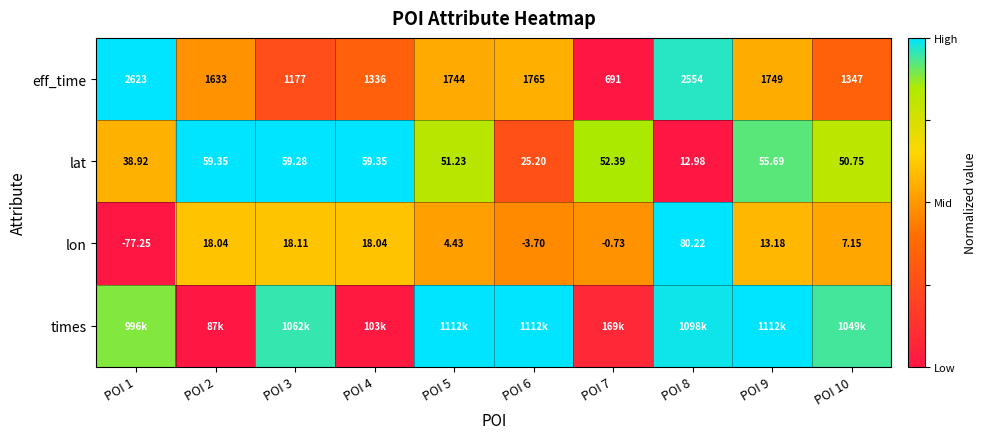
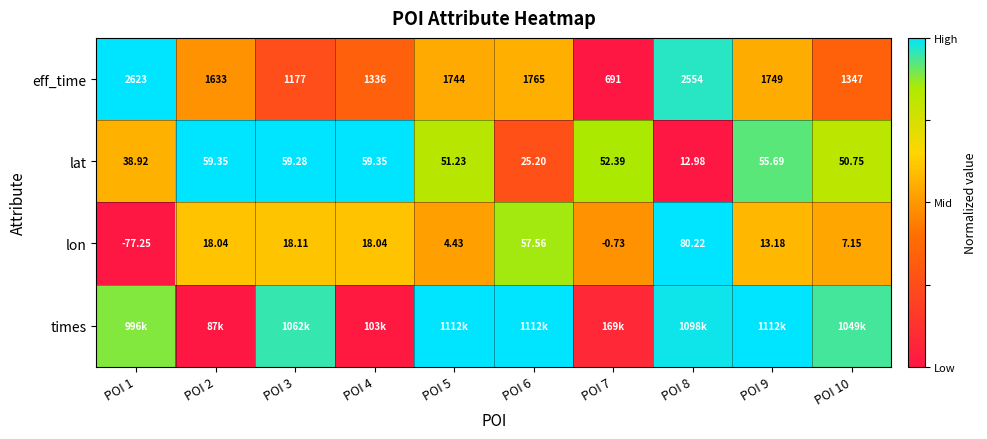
lon, POI 6: -3.70 -> 57.56
